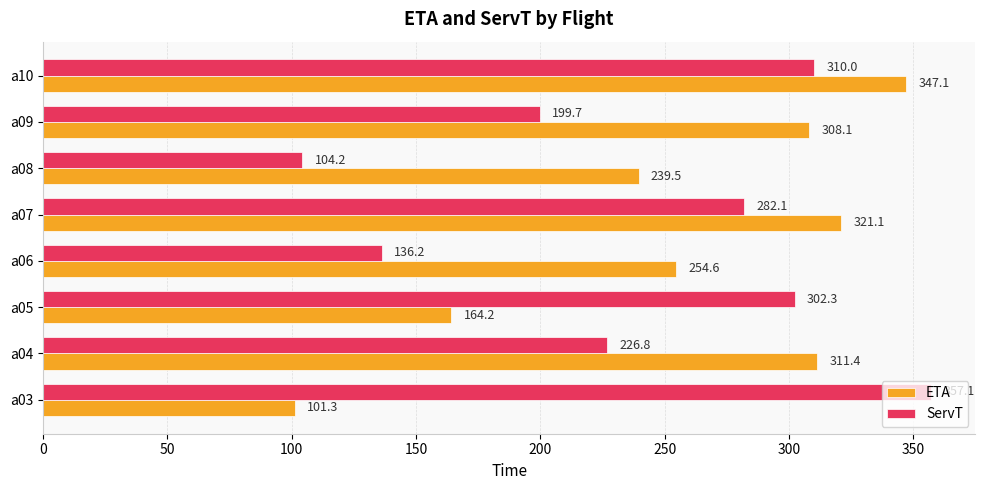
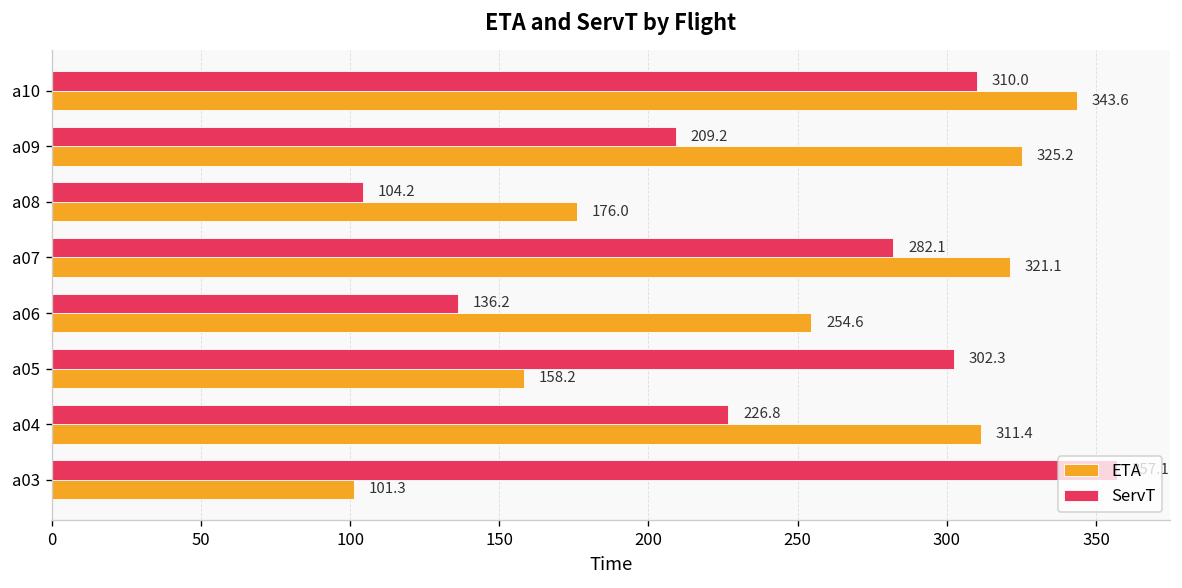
ETA, a10: 347.1 -> 343.6
ServT, a09: 199.7 -> 209.2
ETA, a09: 308.1 -> 325.2
ETA, a08: 239.5 -> 176.0
ETA, a05: 164.2 -> 158.2
